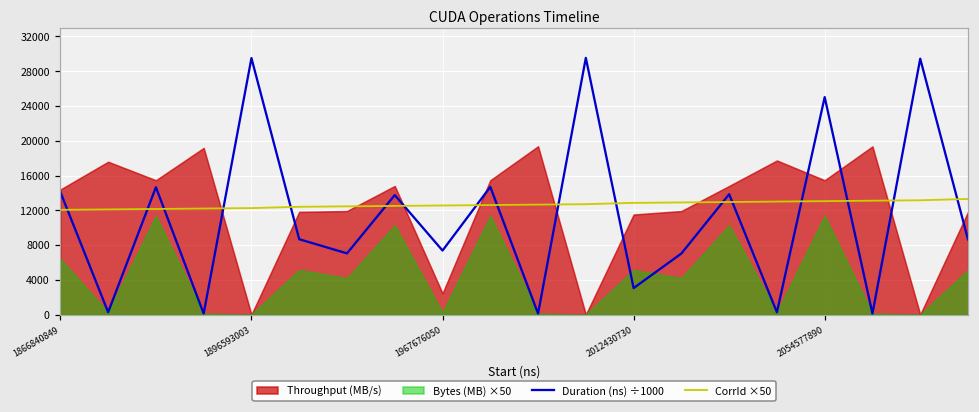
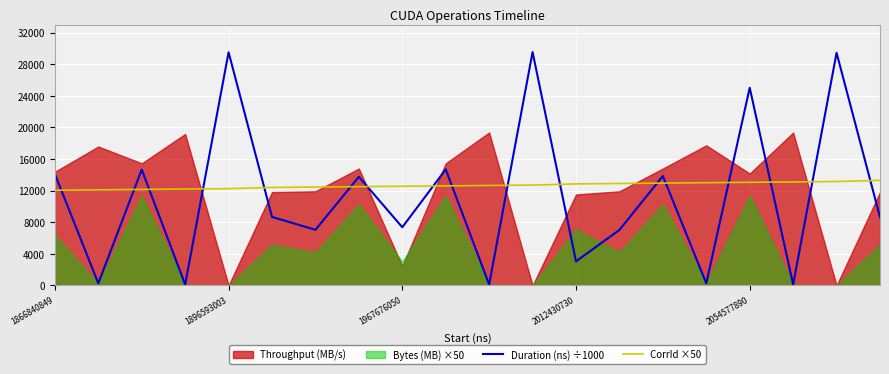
Bytes (MB) ×50, 1967676050: 0 -> 3000
Bytes (MB) ×50, 2012430730: 5000 -> 7000
Throughput (MB/s), 2054577890: 15000 -> 14000
